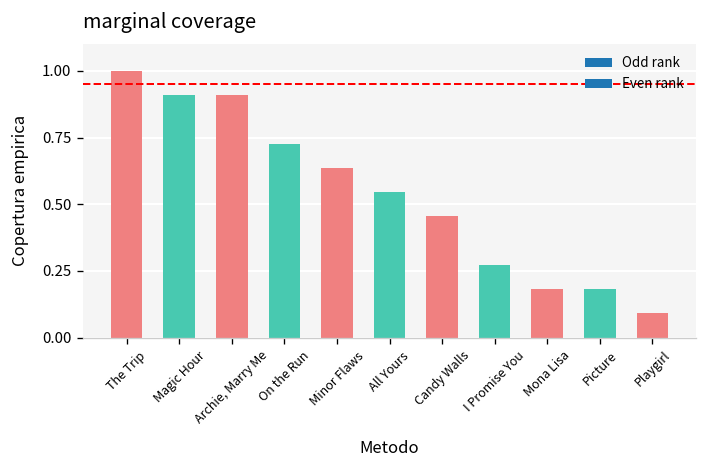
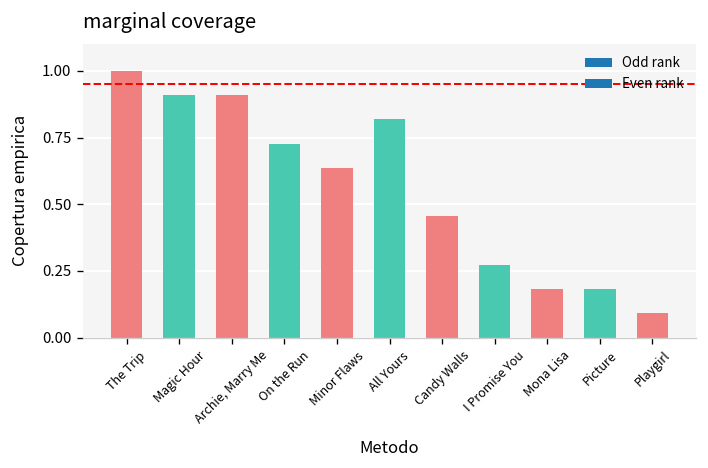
All Yours: 0.55 -> 0.82
